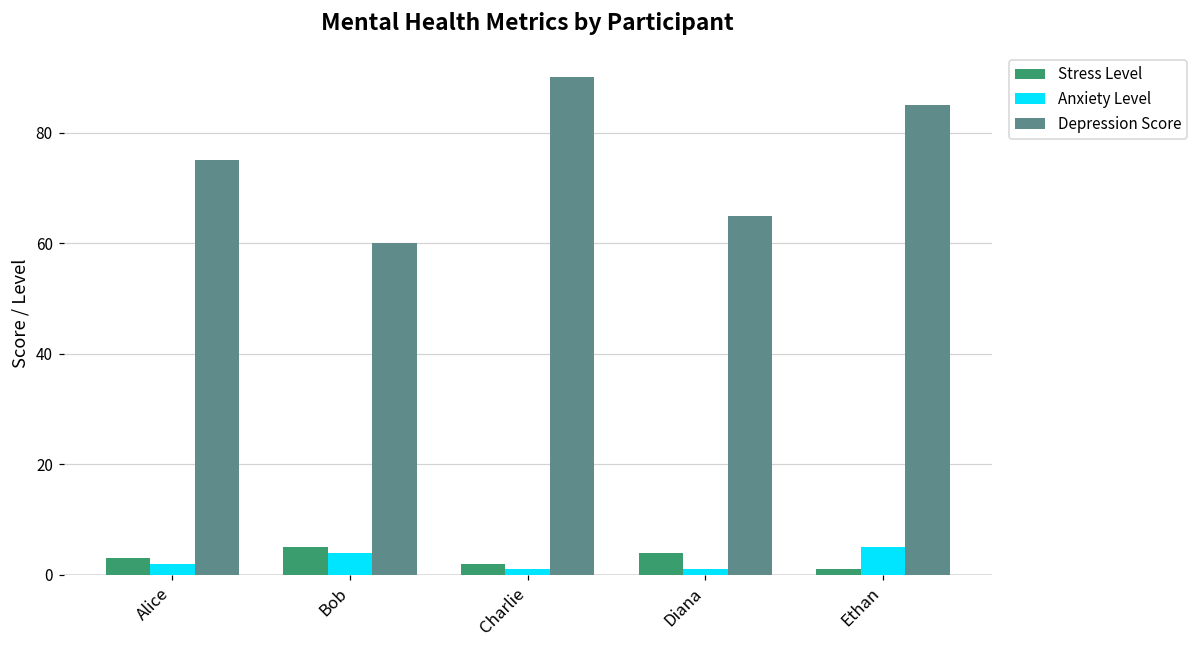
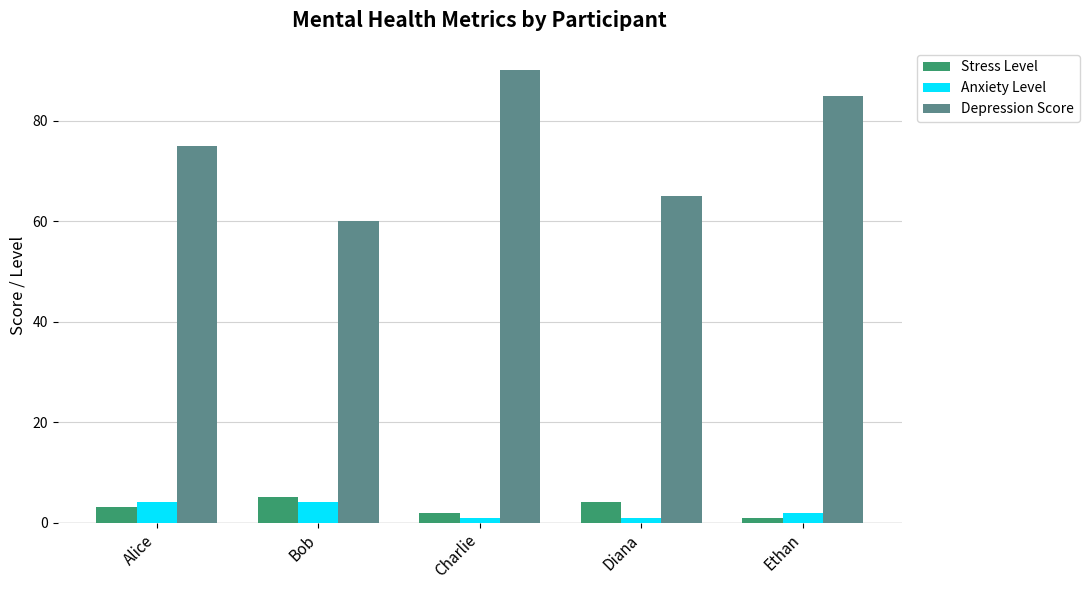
Anxiety Level, Alice: 2 -> 4
Anxiety Level, Ethan: 5 -> 2
